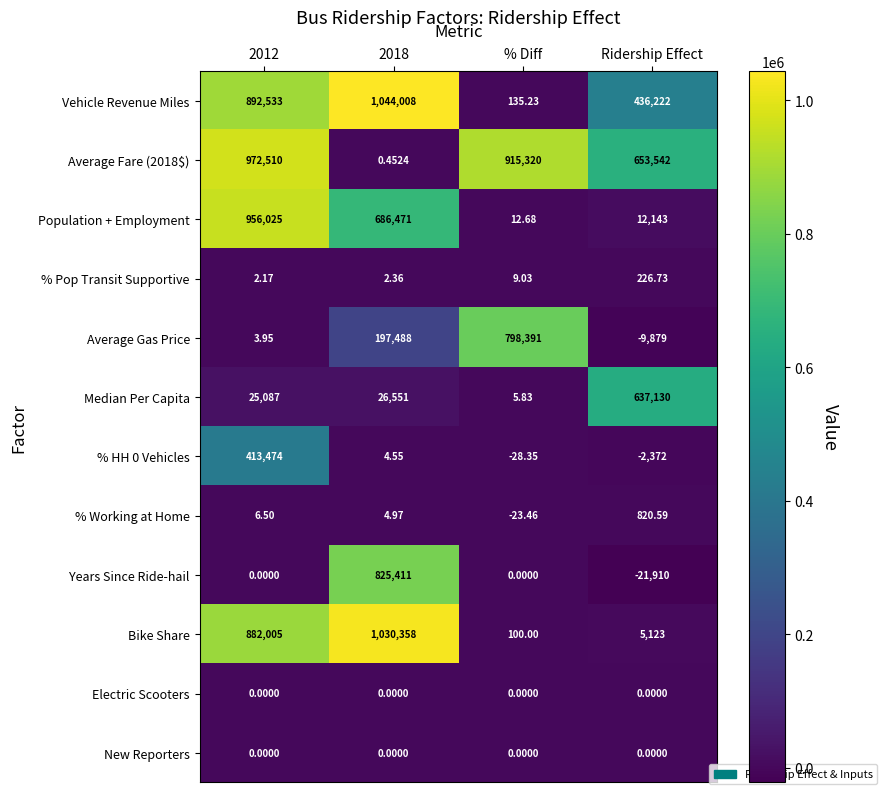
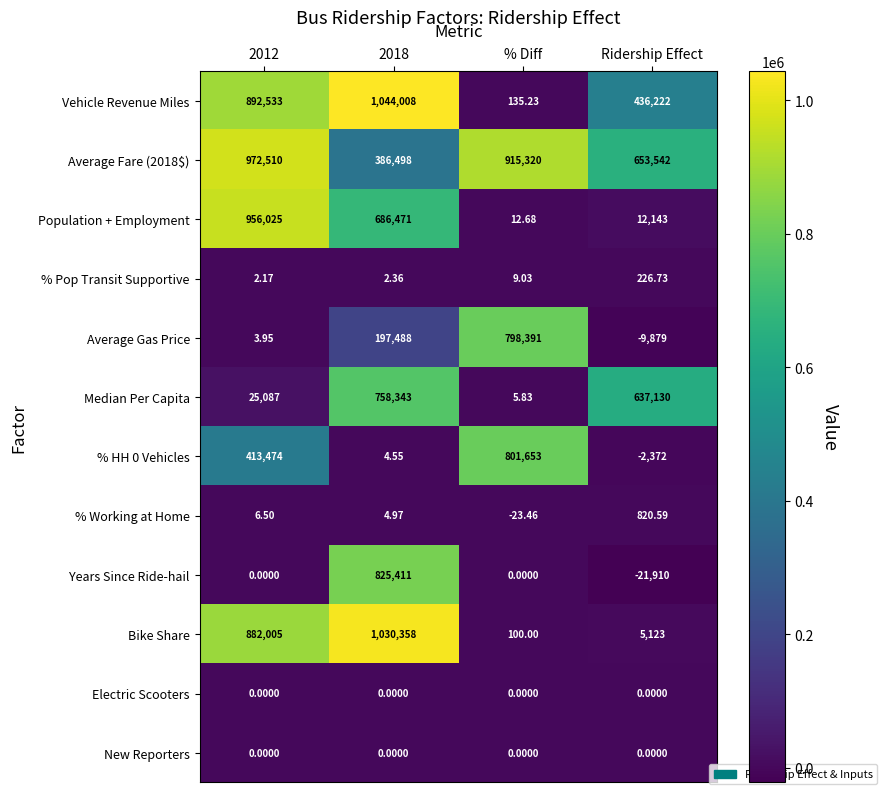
Average Fare (2018$), 2018: 0.4524 -> 386,498
Median Per Capita, 2018: 26,551 -> 758,343
% HH 0 Vehicles, % Diff: -28.35 -> 801,653
